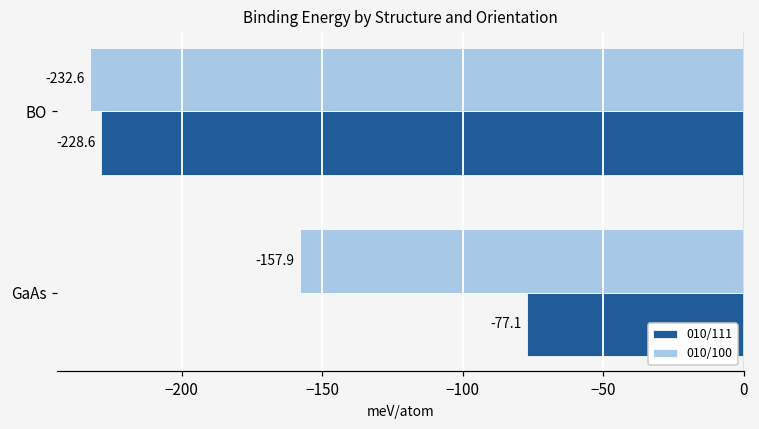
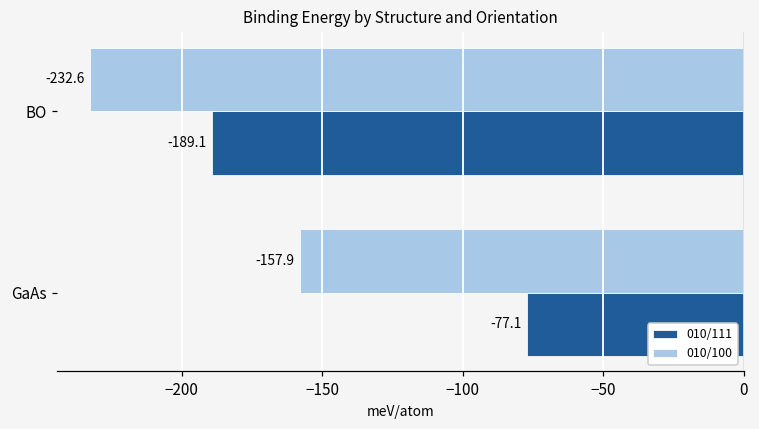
010/111, BO: -228.6 -> -189.1
